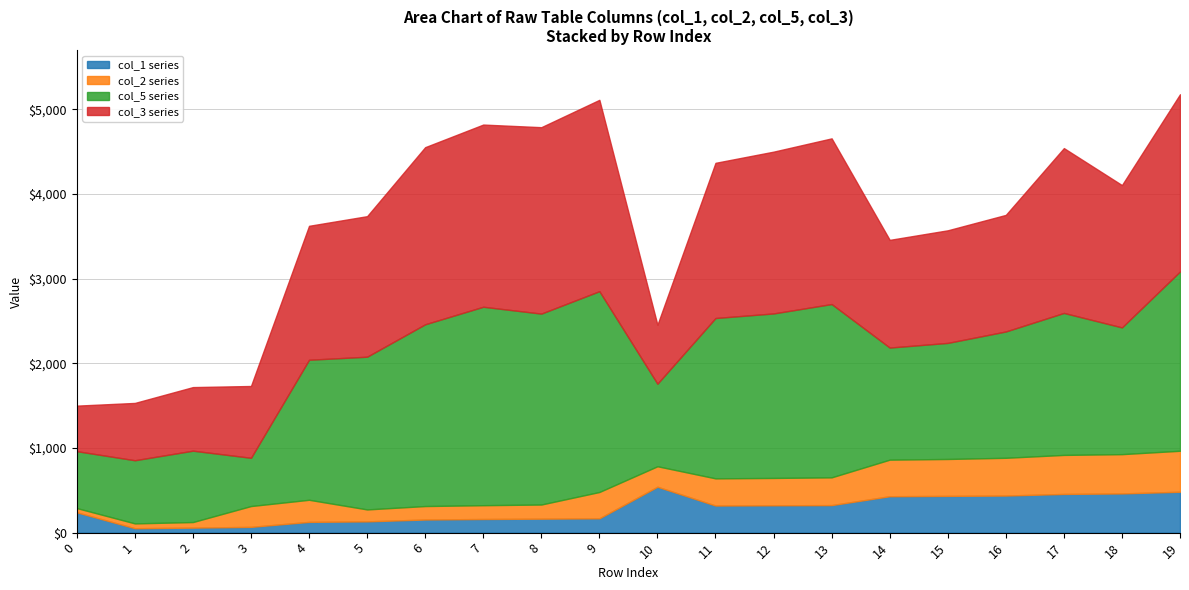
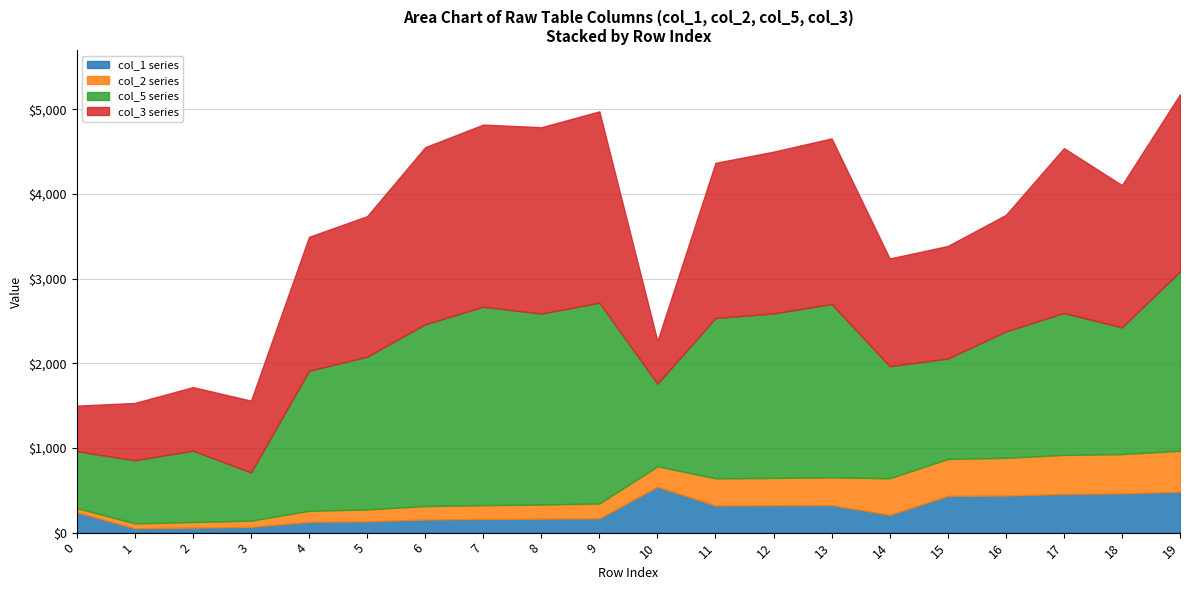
col_2 series, 3: $200 -> $100
col_2 series, 4: $300 -> $100
col_2 series, 9: $300 -> $200
col_3 series, 10: $700 -> $500
col_1 series, 14: $400 -> $200
col_5 series, 15: $1,400 -> $1,200
